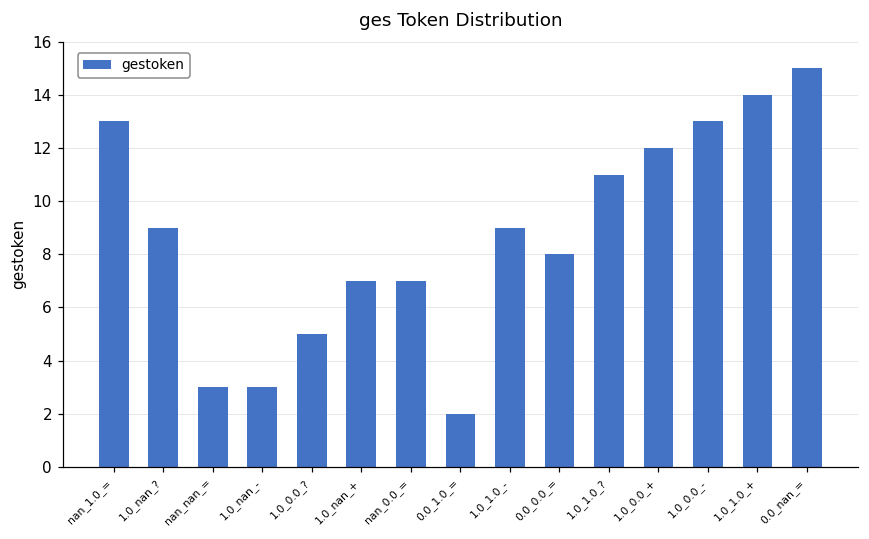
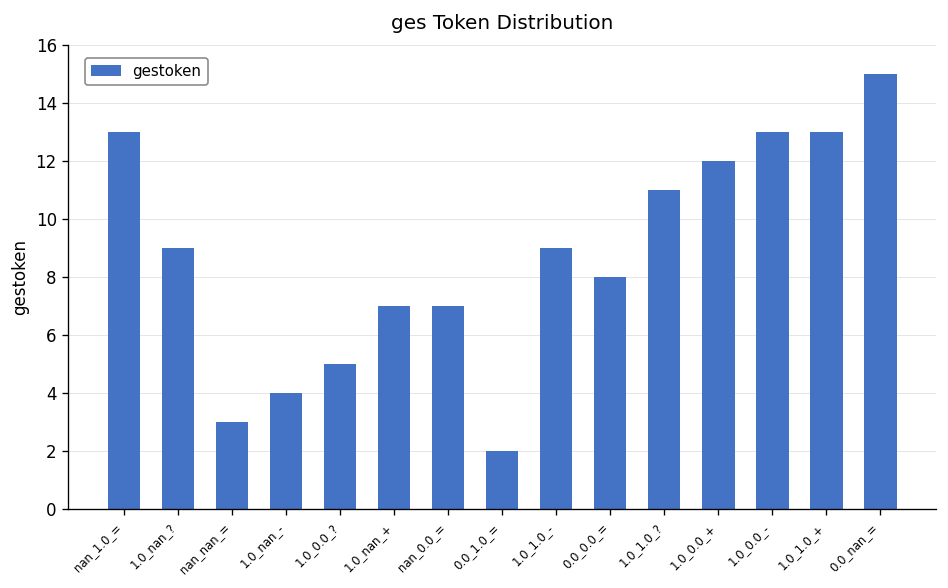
1.0_nan_-: 3 -> 4
1.0_1.0_+: 14 -> 13
